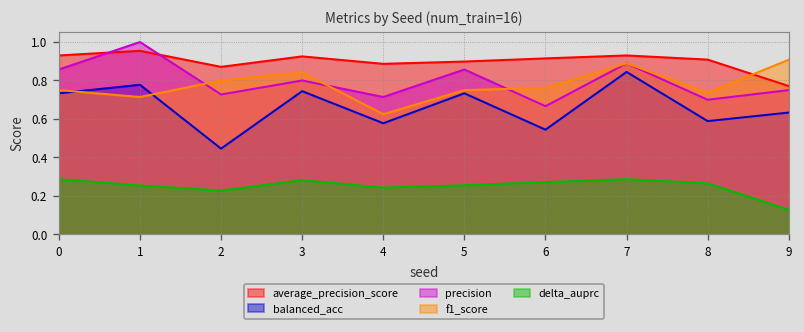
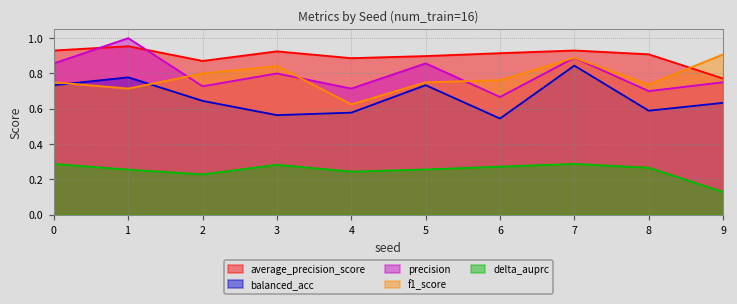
balanced_acc, 2: 0.45 -> 0.64
balanced_acc, 3: 0.74 -> 0.56
